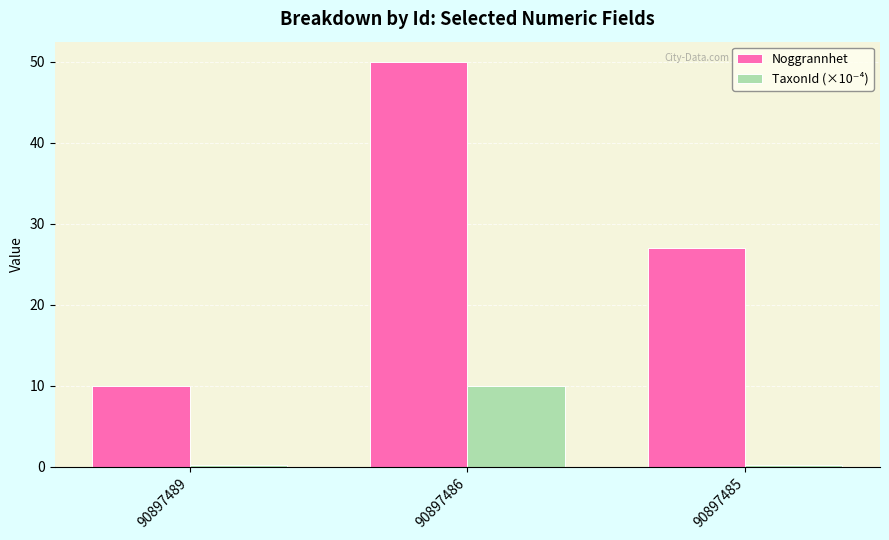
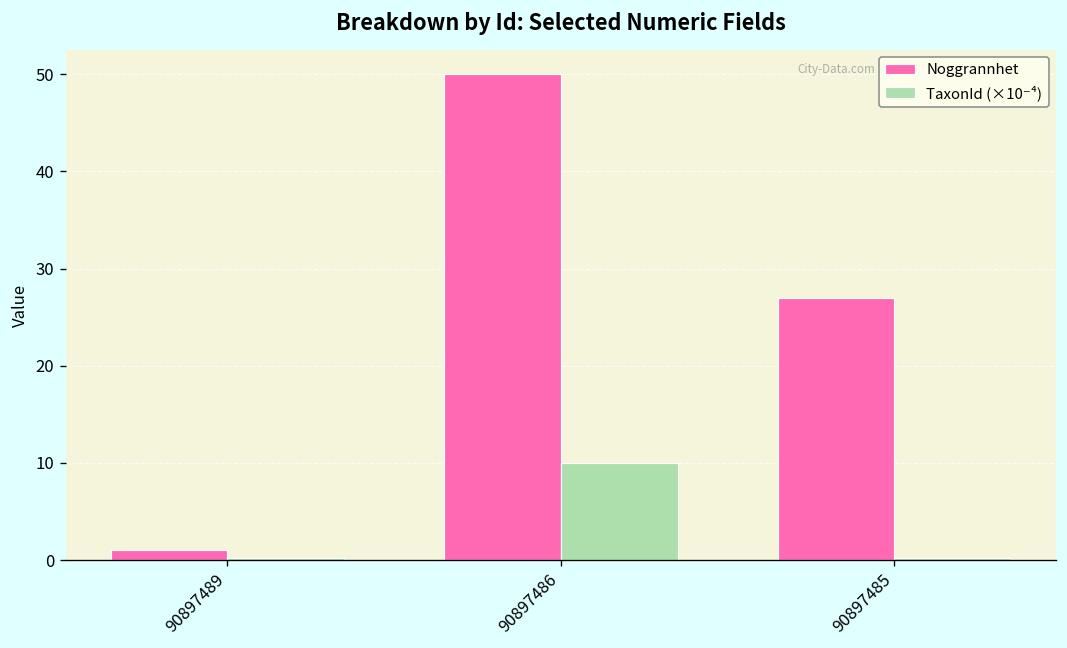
Noggrannhet, 90897489: 10 -> 1
